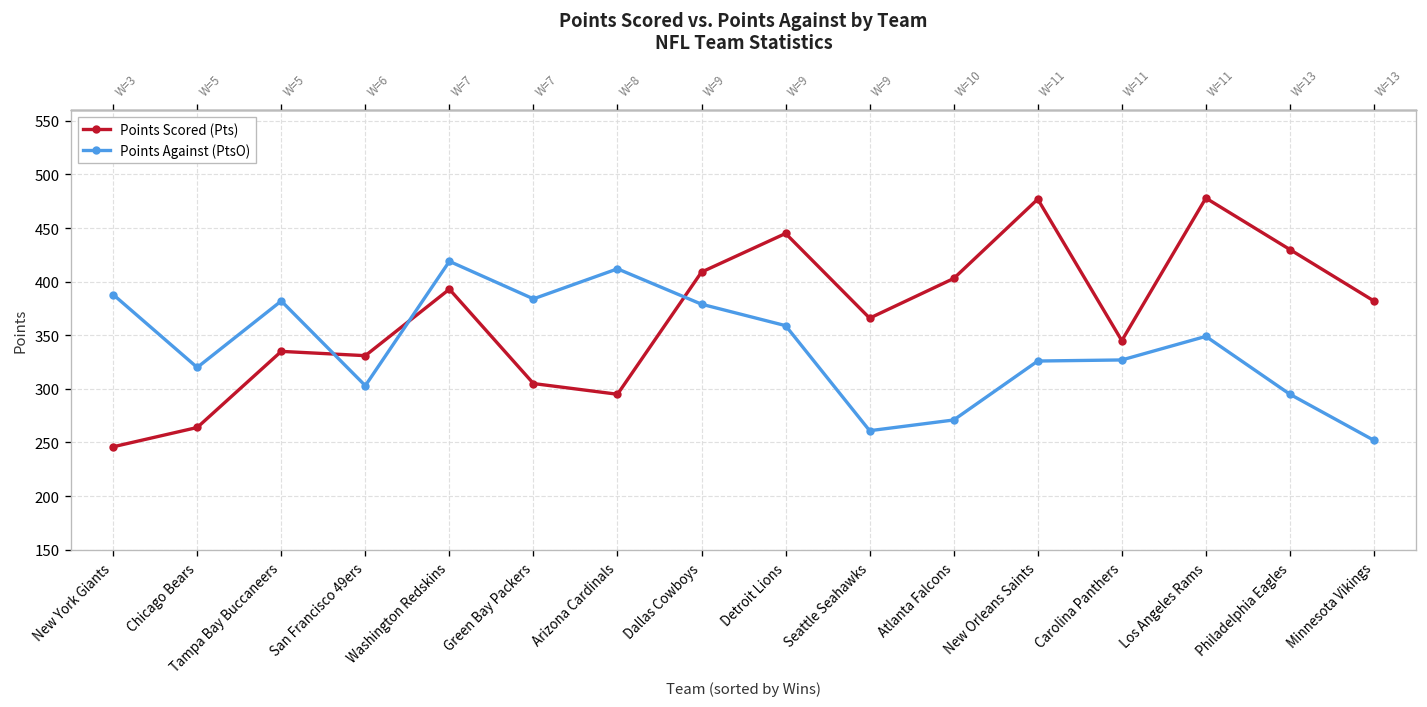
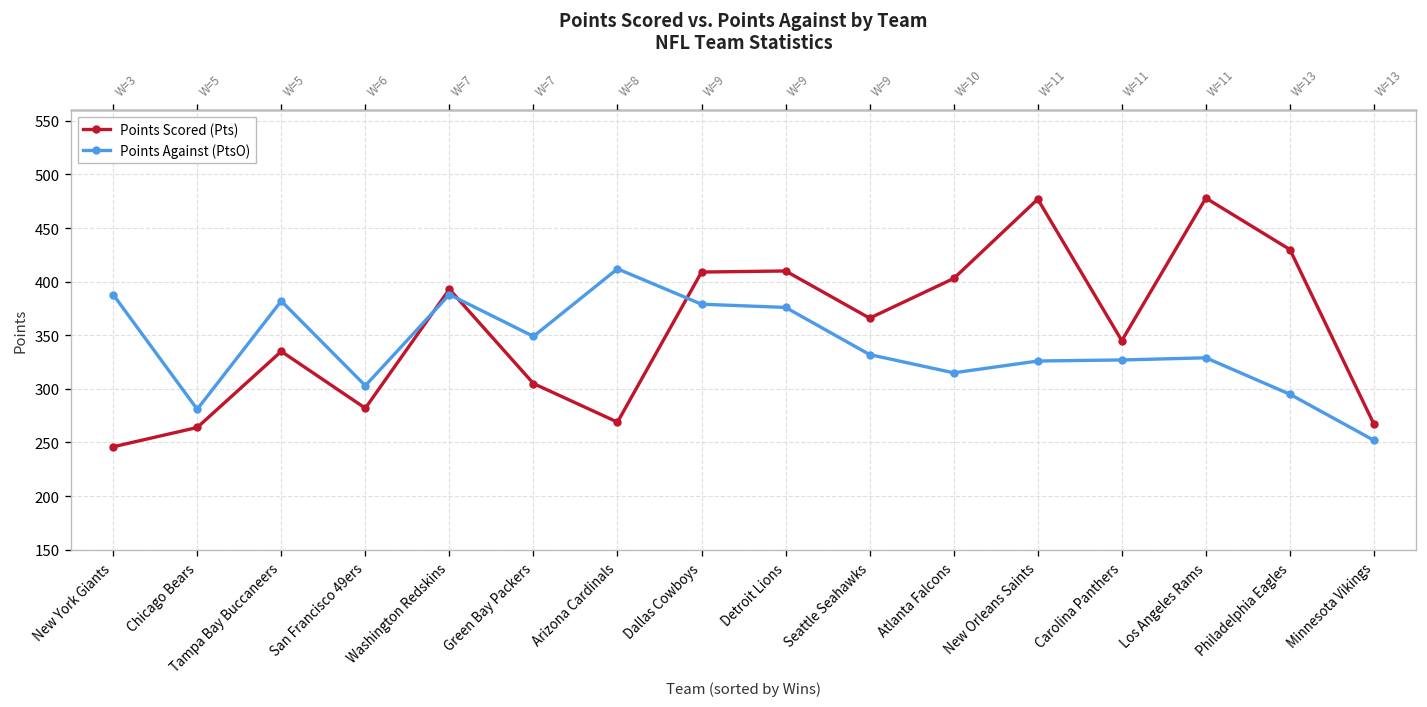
Points Against (PtsO), Chicago Bears: 320 -> 280
Points Scored (Pts), San Francisco 49ers: 330 -> 280
Points Against (PtsO), Washington Redskins: 420 -> 390
Points Against (PtsO), Green Bay Packers: 380 -> 350
Points Scored (Pts), Arizona Cardinals: 300 -> 270
Points Scored (Pts), Detroit Lions: 450 -> 410
Points Against (PtsO), Detroit Lions: 360 -> 380
Points Against (PtsO), Seattle Seahawks: 260 -> 330
Points Against (PtsO), Atlanta Falcons: 270 -> 320
Points Against (PtsO), Los Angeles Rams: 350 -> 330
Points Scored (Pts), Minnesota Vikings: 380 -> 270
